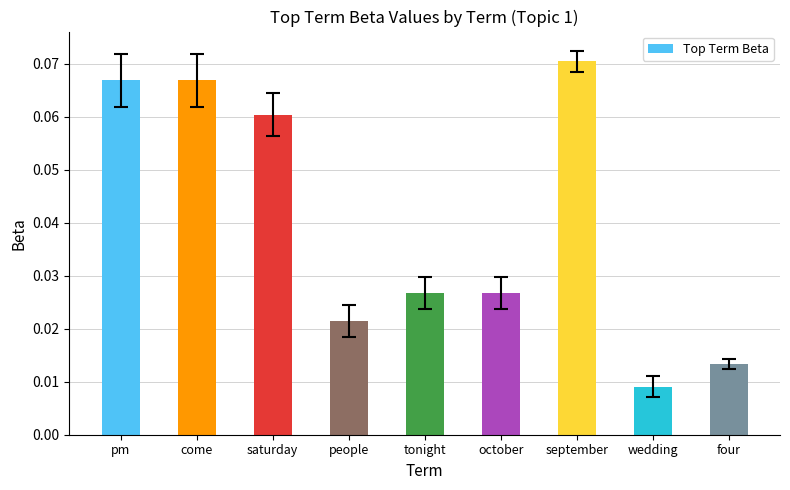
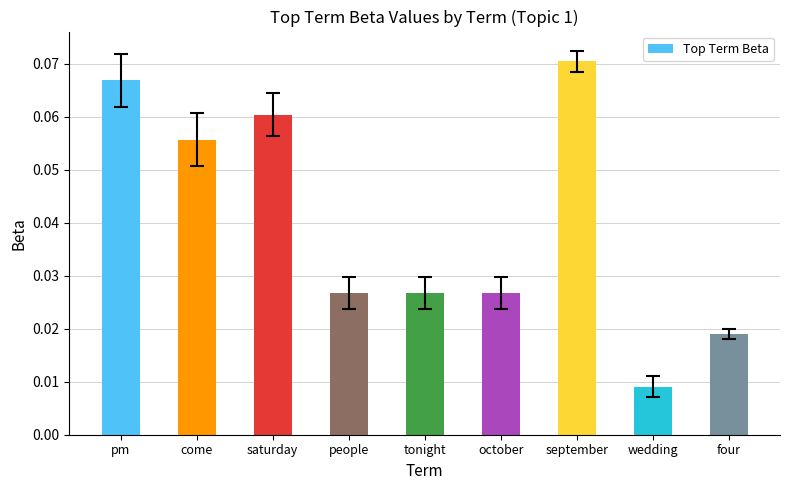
Top Term Beta, come: 0.067 -> 0.056
Top Term Beta, people: 0.021 -> 0.027
Top Term Beta, four: 0.013 -> 0.019
